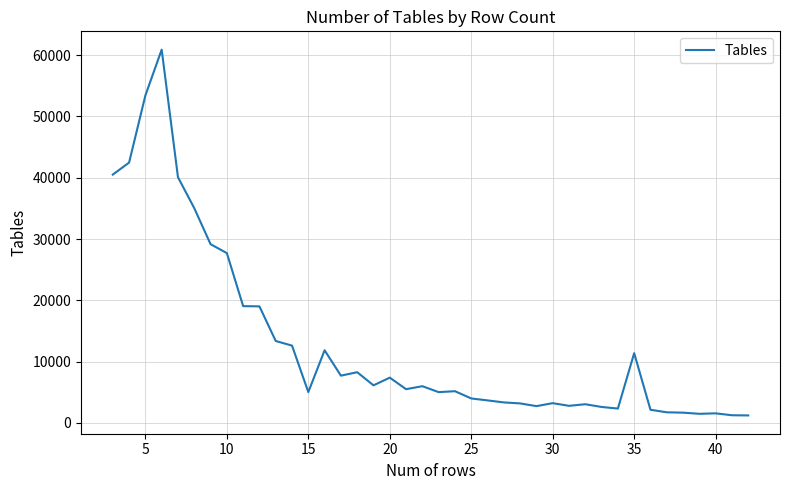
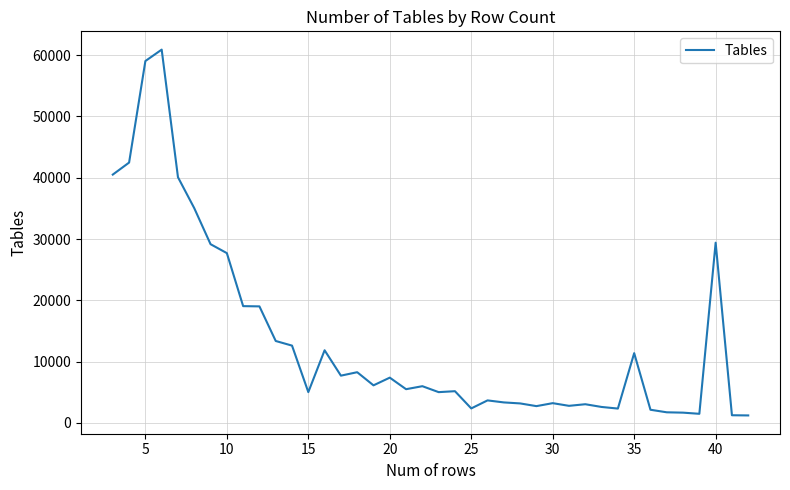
5: 53000 -> 59000
25: 4000 -> 2000
40: 2000 -> 29000
